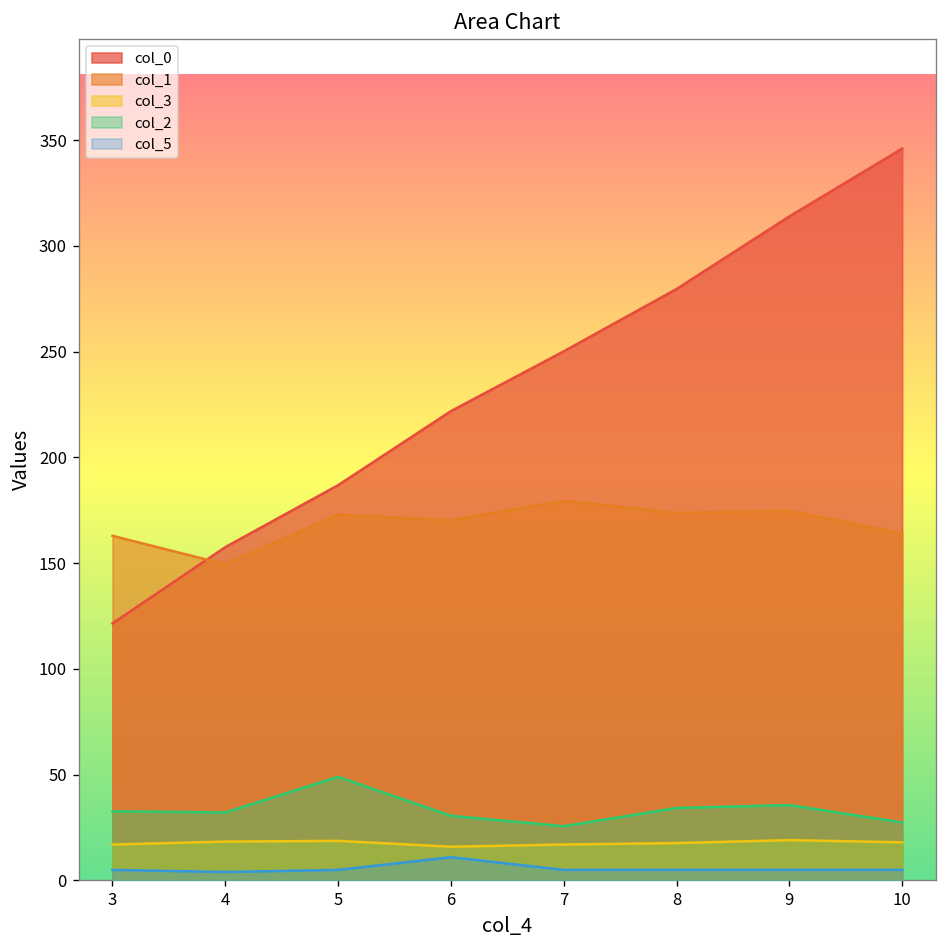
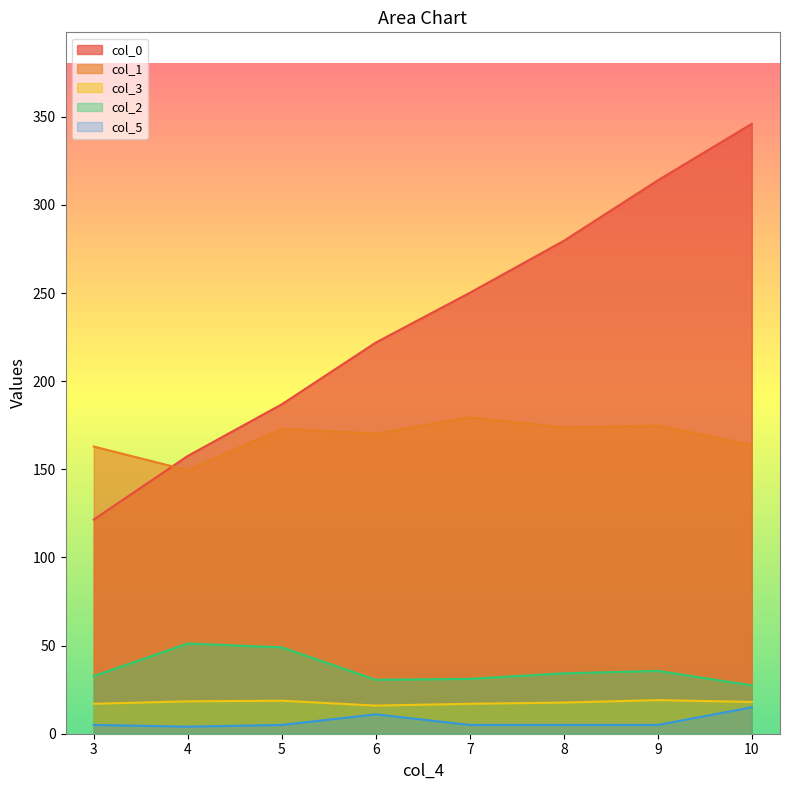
col_2, 4: 32 -> 51
col_2, 7: 26 -> 31
col_5, 10: 5 -> 15
